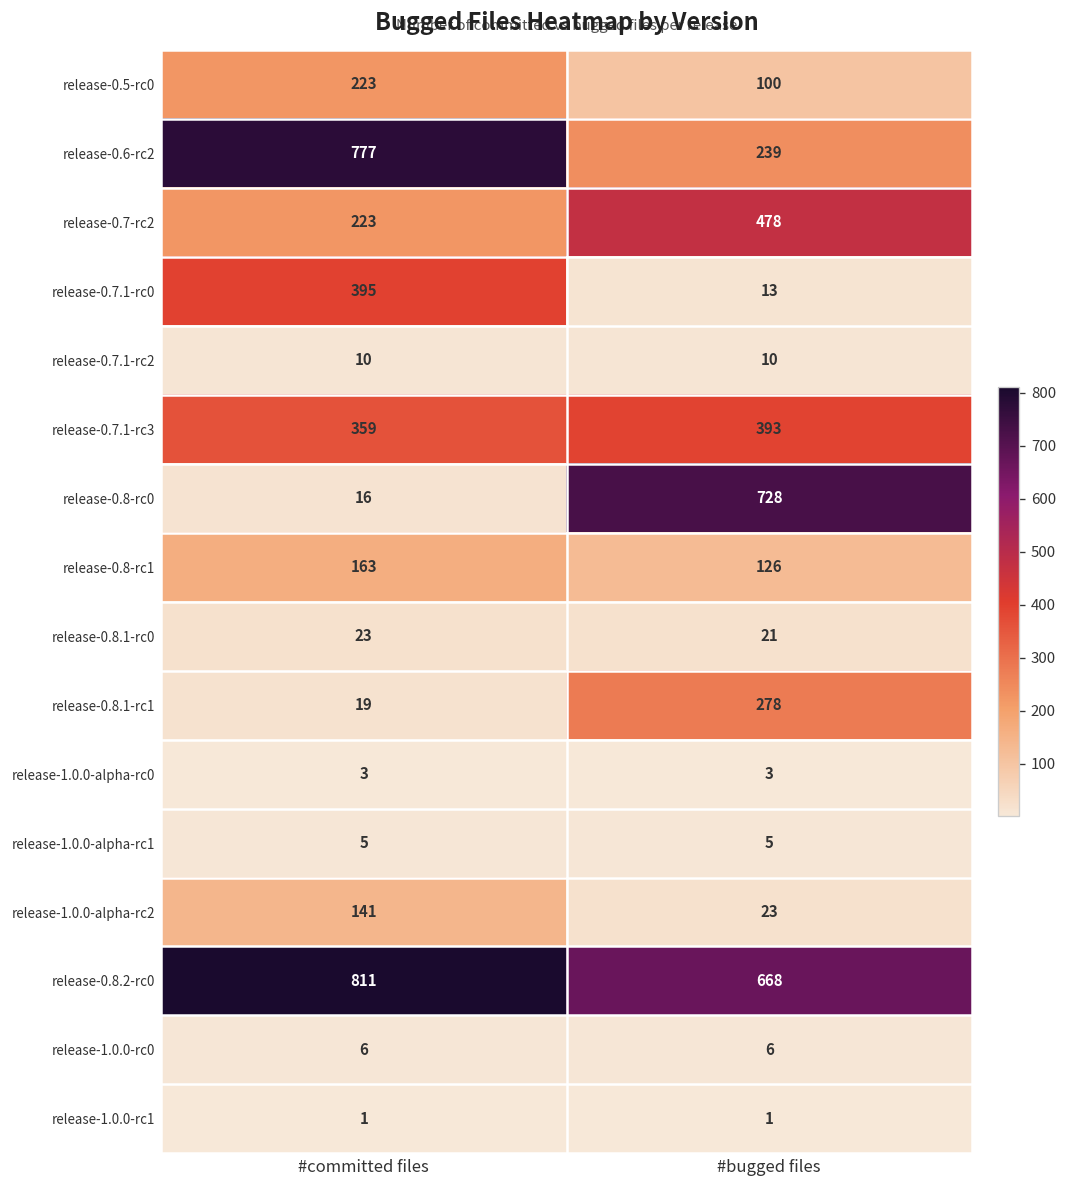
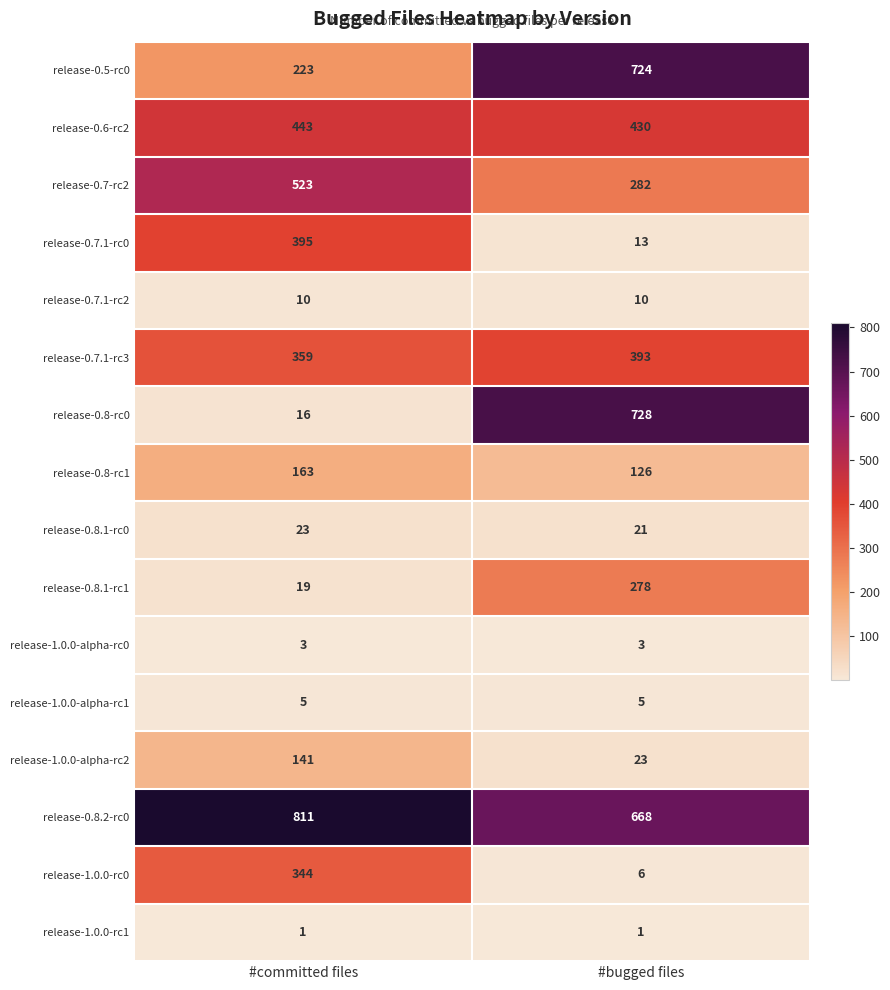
release-0.5-rc0, #bugged files: 100 -> 724
release-0.6-rc2, #committed files: 777 -> 443
release-0.6-rc2, #bugged files: 239 -> 430
release-0.7-rc2, #committed files: 223 -> 523
release-0.7-rc2, #bugged files: 478 -> 282
release-1.0.0-rc0, #committed files: 6 -> 344
